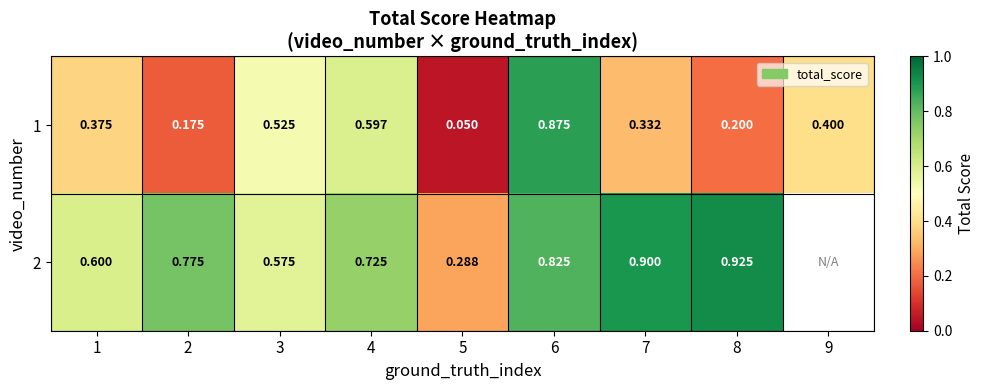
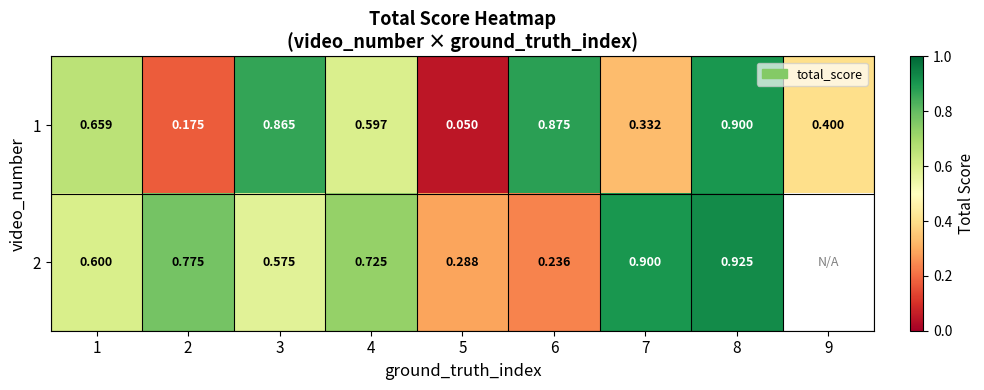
1, 1: 0.375 -> 0.659
1, 3: 0.525 -> 0.865
1, 8: 0.200 -> 0.900
2, 6: 0.825 -> 0.236
